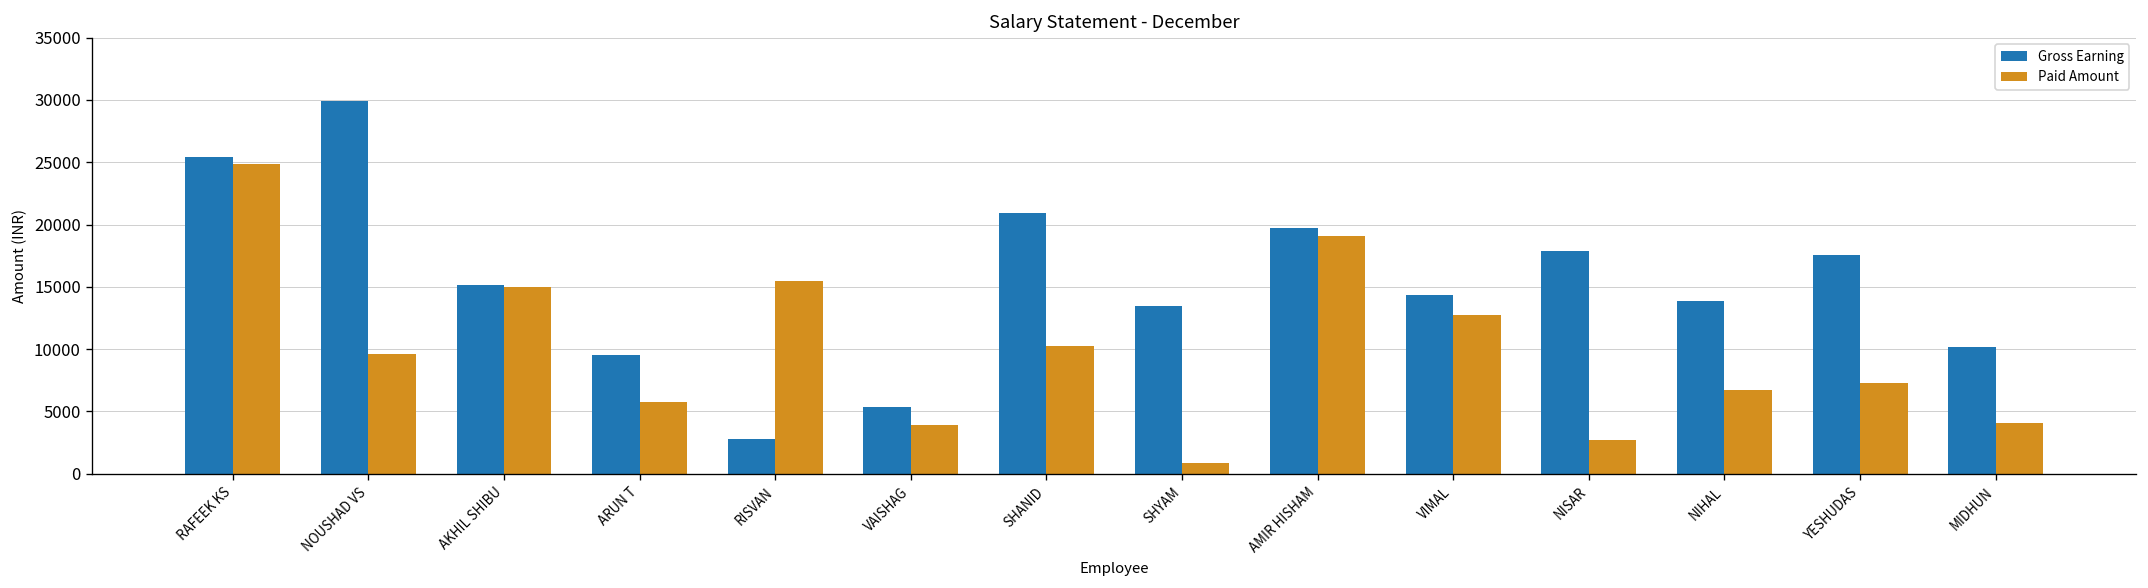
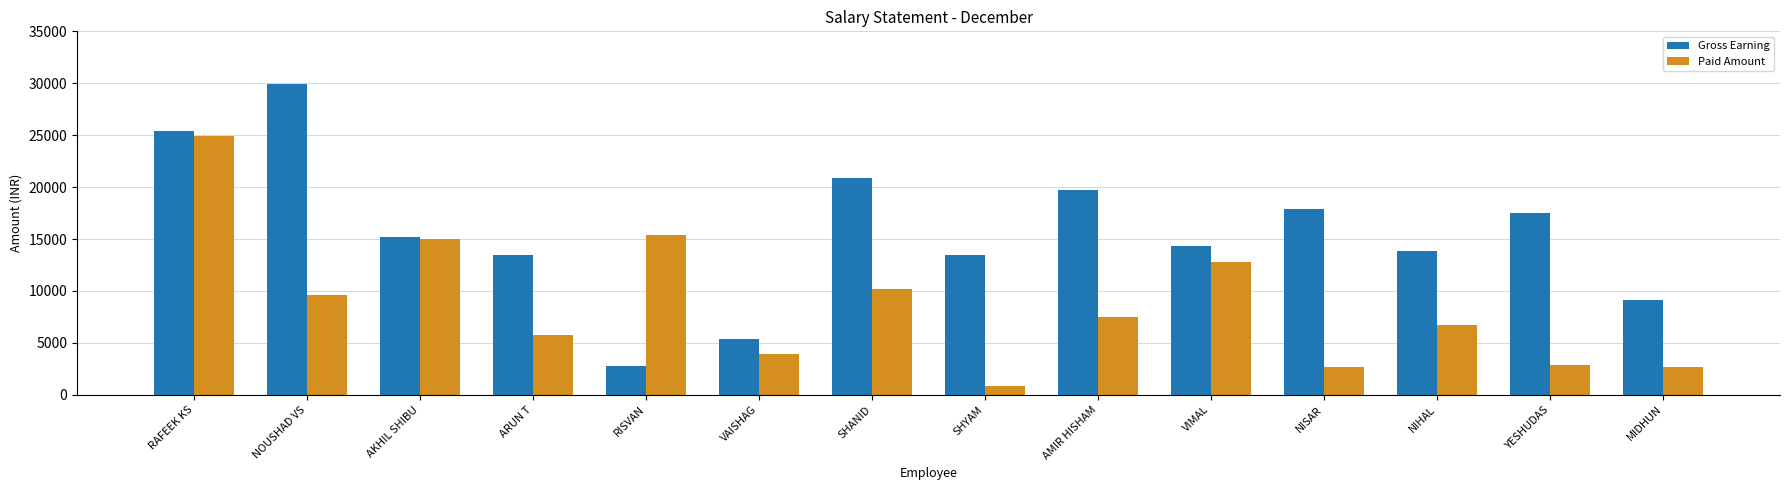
Gross Earning, ARUN T: 9500 -> 13400
Paid Amount, AMIR HISHAM: 19000 -> 7500
Paid Amount, YESHUDAS: 7300 -> 2800
Gross Earning, MIDHUN: 10200 -> 9200
Paid Amount, MIDHUN: 4100 -> 2700
